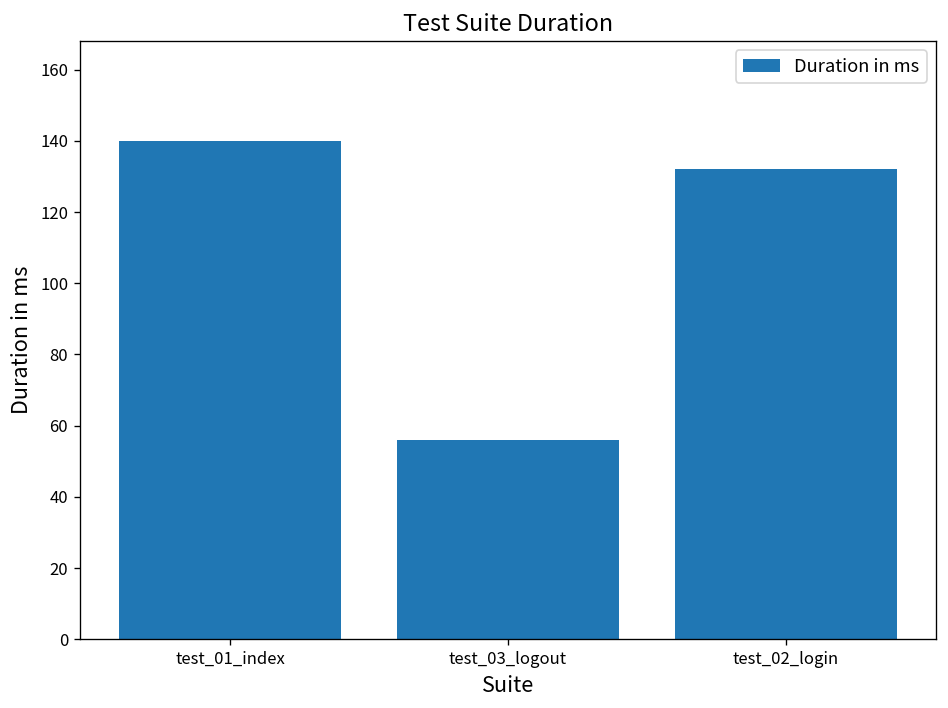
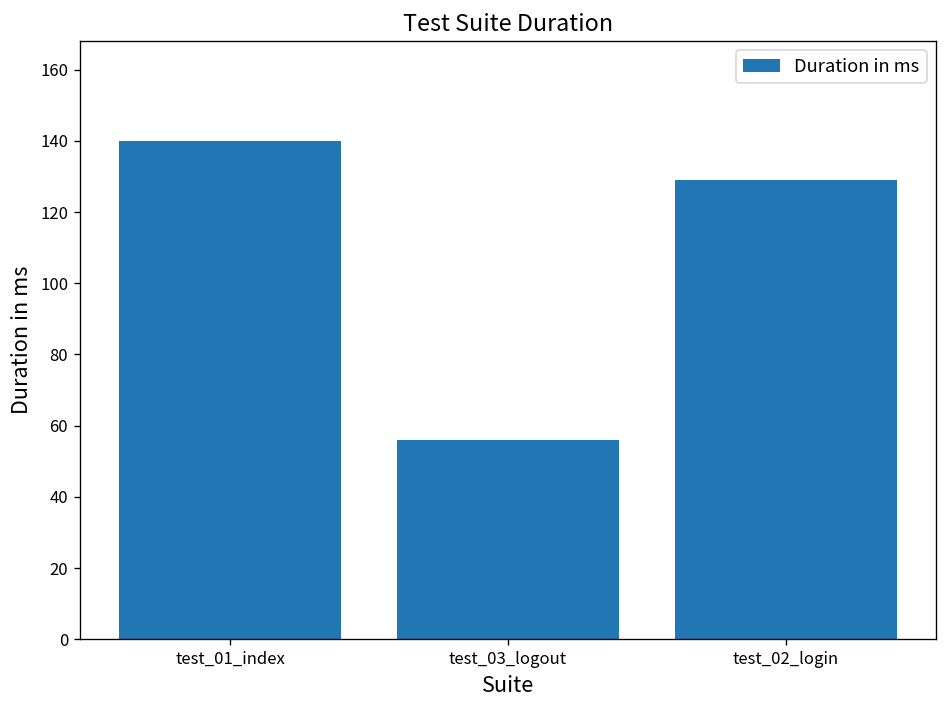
test_02_login: 132 -> 129
